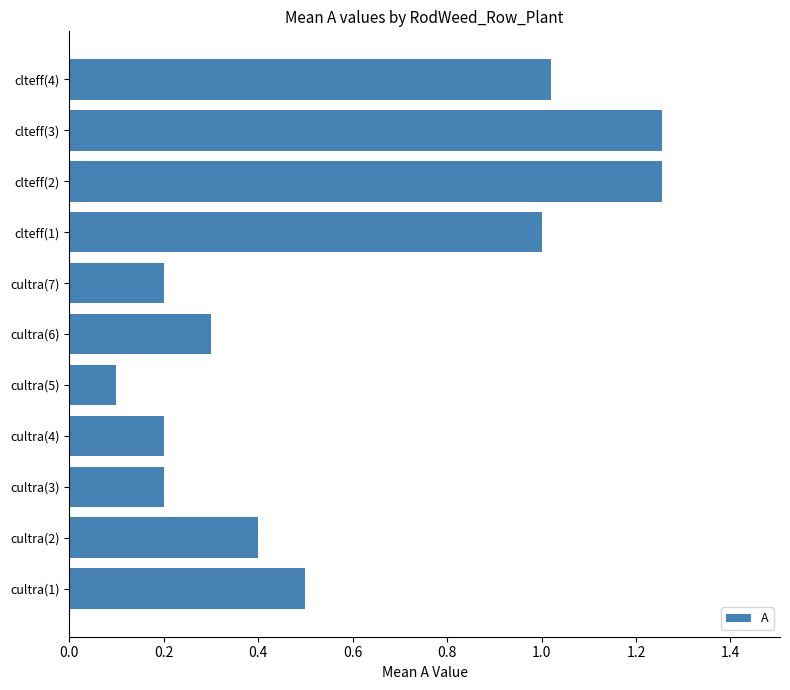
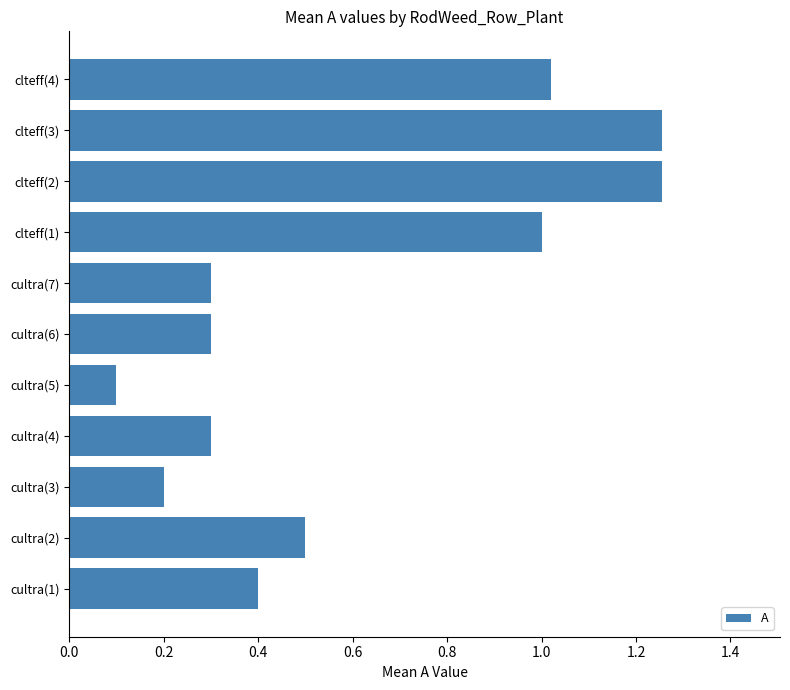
cultra(7): 0.2 -> 0.3
cultra(4): 0.2 -> 0.3
cultra(2): 0.4 -> 0.5
cultra(1): 0.5 -> 0.4
